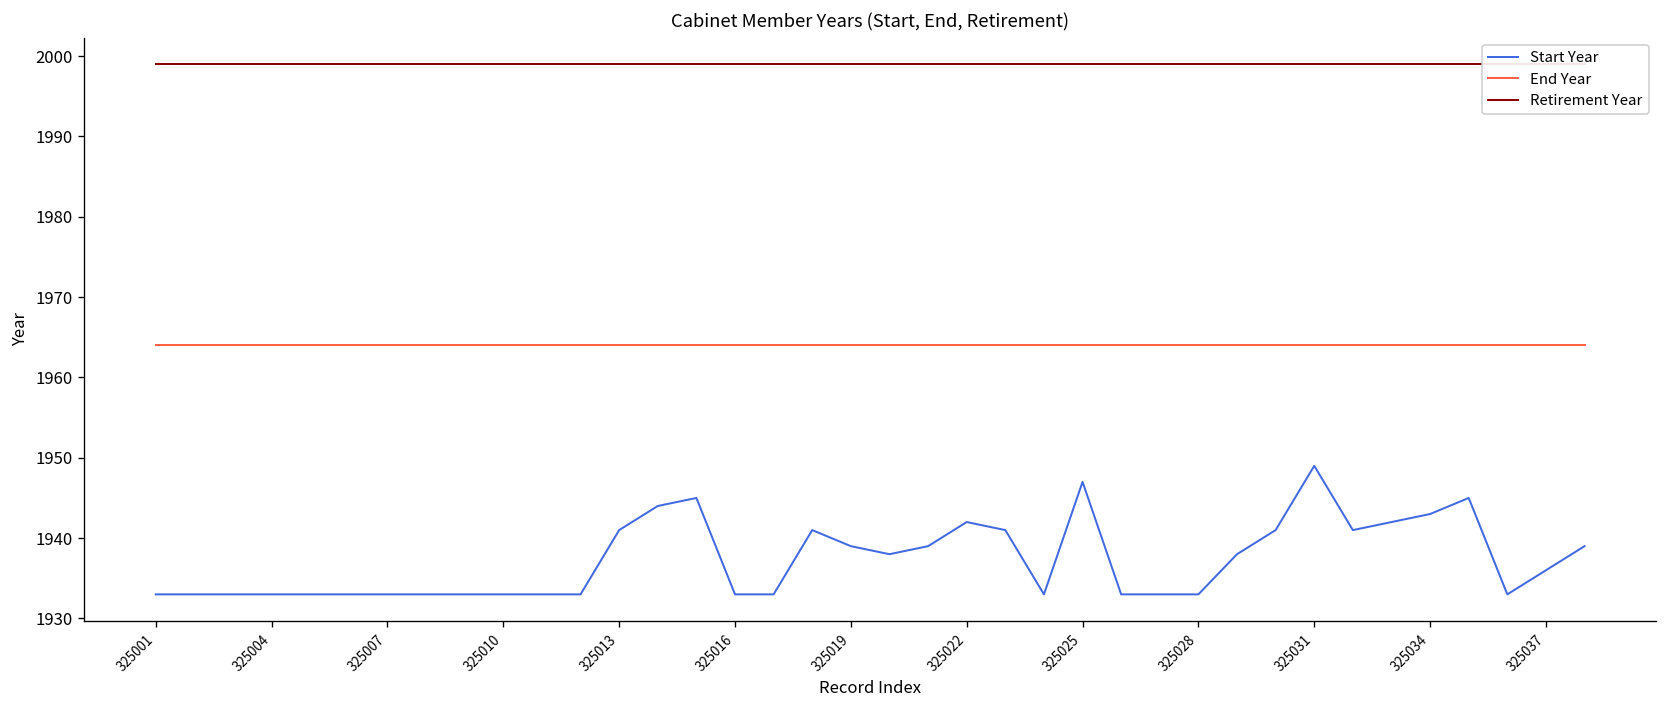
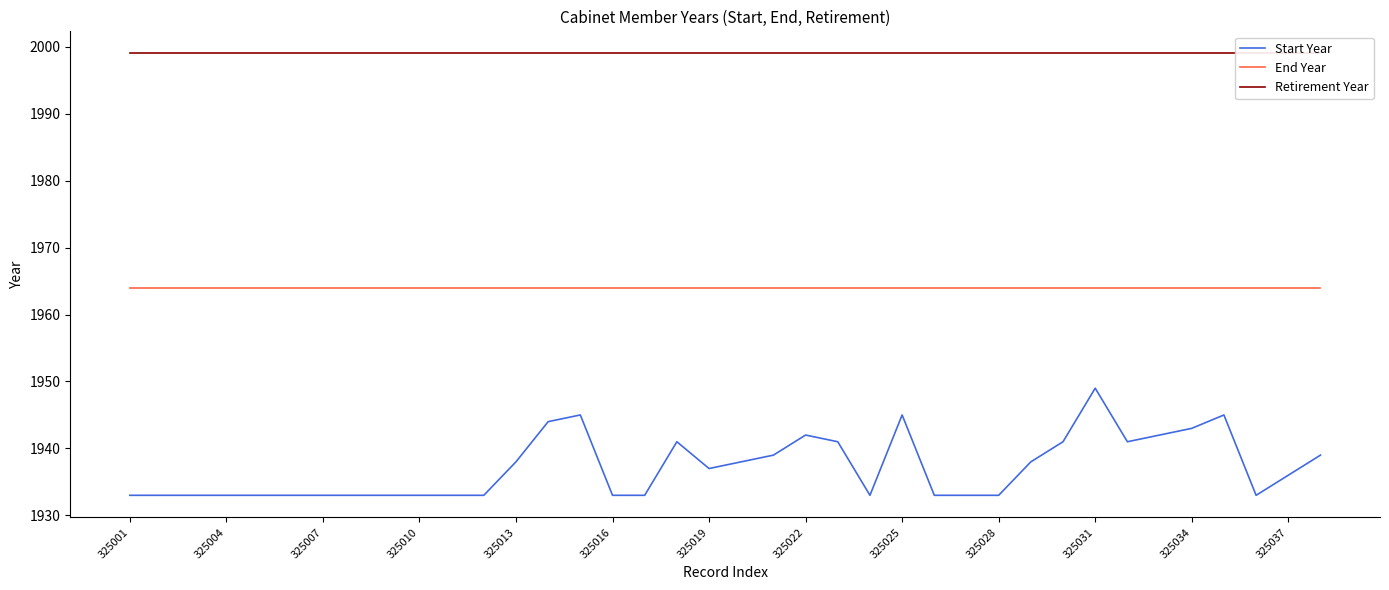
Start Year, 325013: 1941 -> 1938
Start Year, 325019: 1939 -> 1937
Start Year, 325025: 1947 -> 1945
